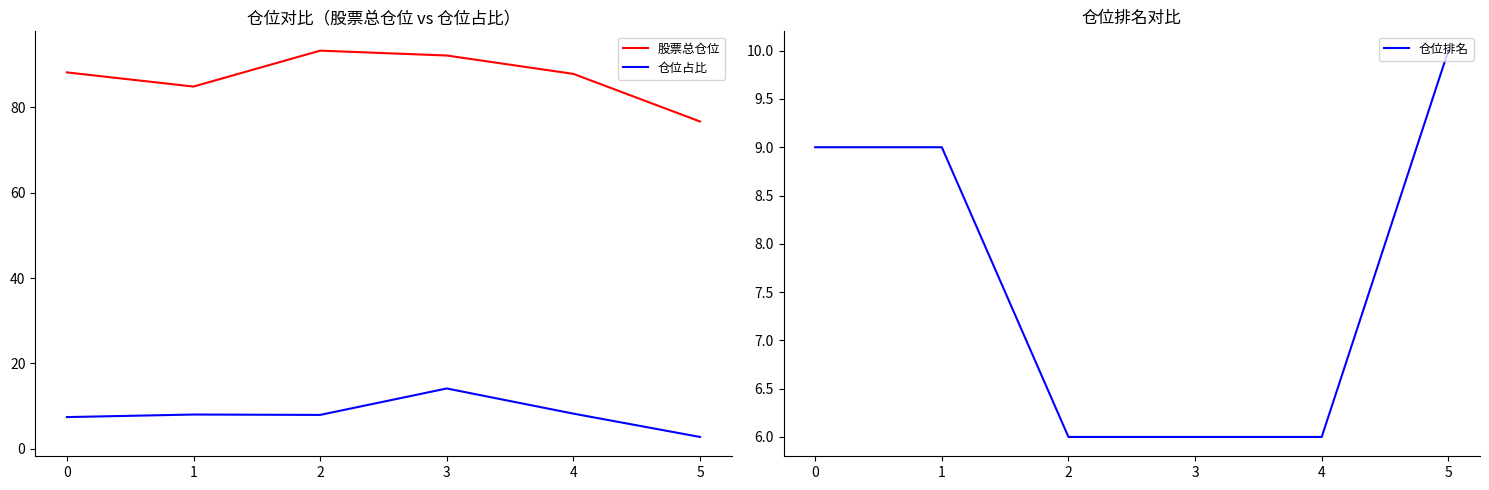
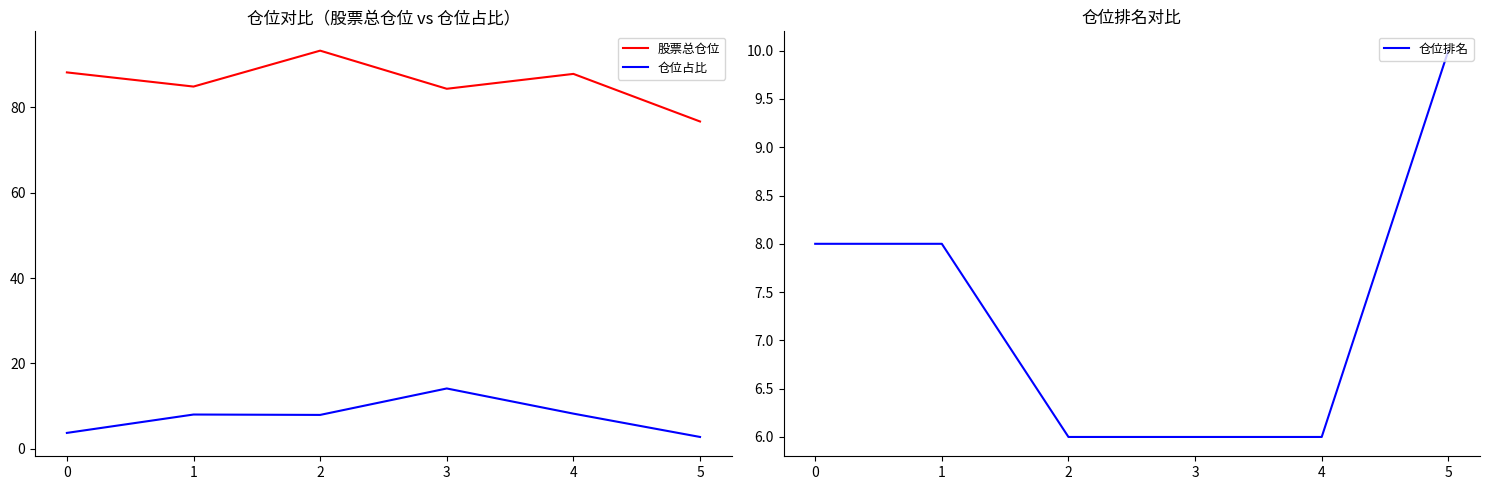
仓位对比（股票总仓位 vs 仓位占比）, 仓位占比, 0: 7 -> 4
仓位对比（股票总仓位 vs 仓位占比）, 股票总仓位, 3: 92 -> 84
仓位排名对比, 0: 9 -> 8
仓位排名对比, 1: 9 -> 8
